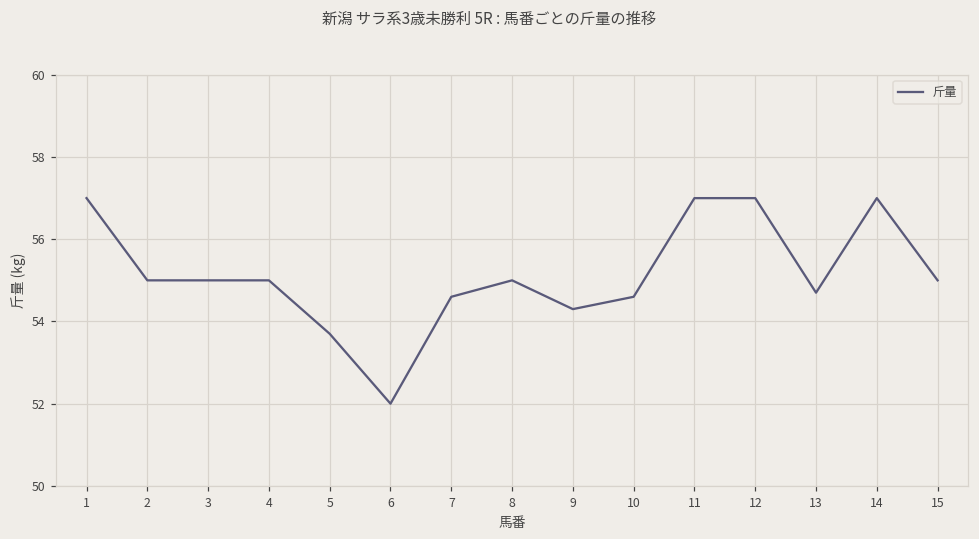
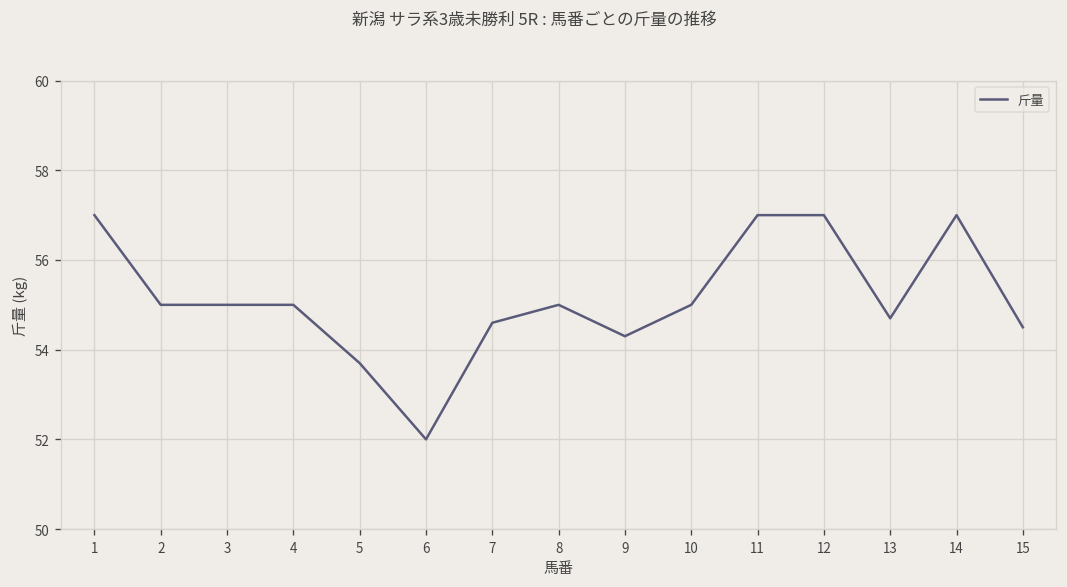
10: 54.6 -> 55.0
15: 55.0 -> 54.5
